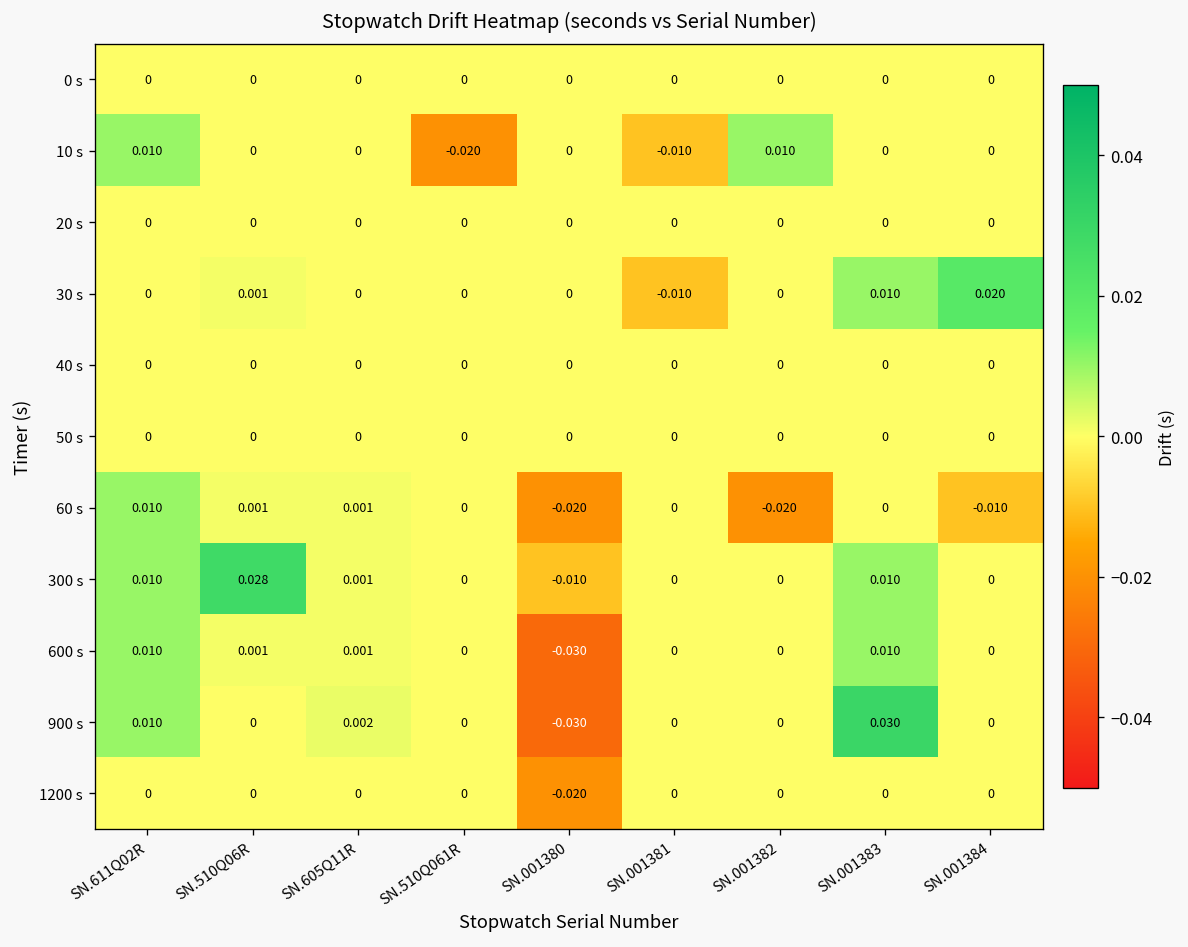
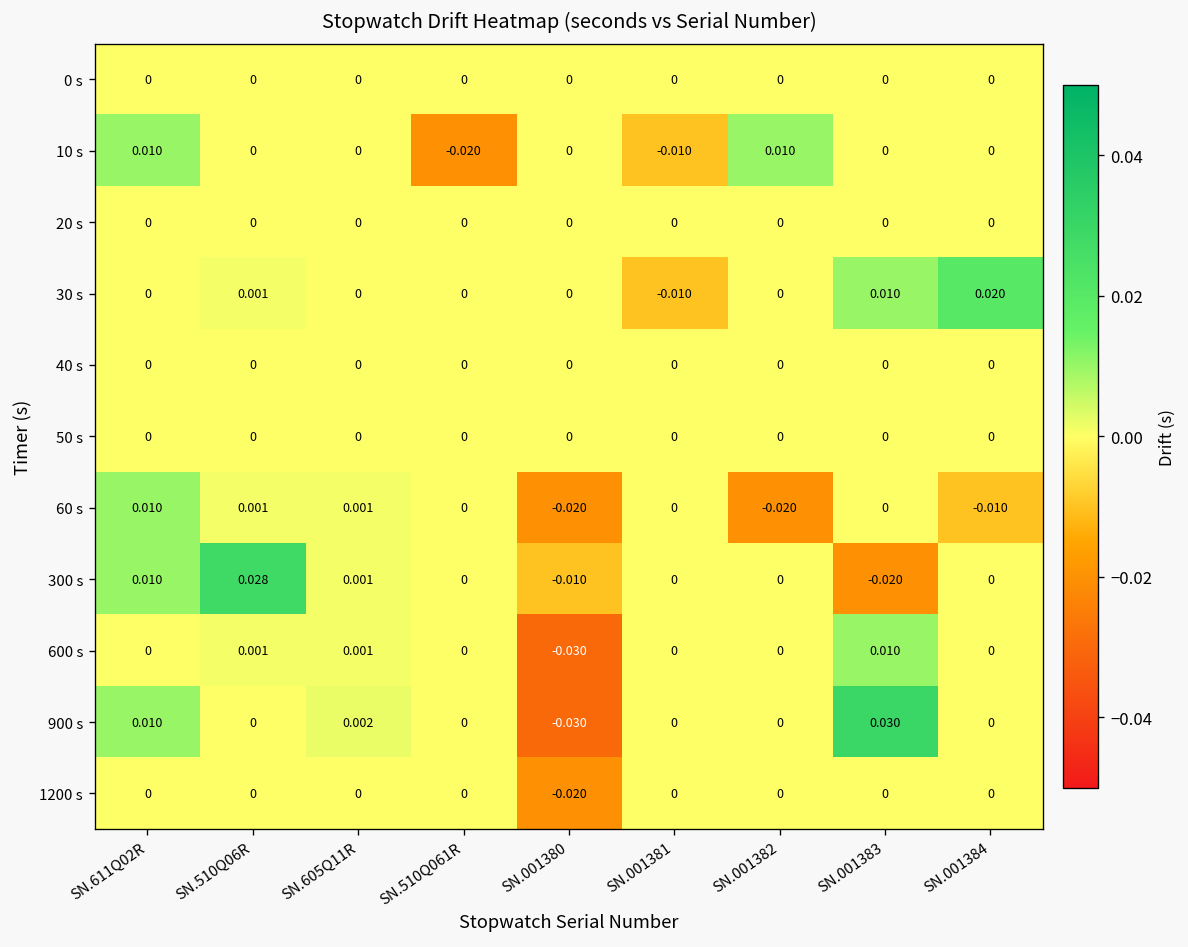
300 s, SN.001383: 0.010 -> -0.020
600 s, SN.611Q02R: 0.010 -> 0
